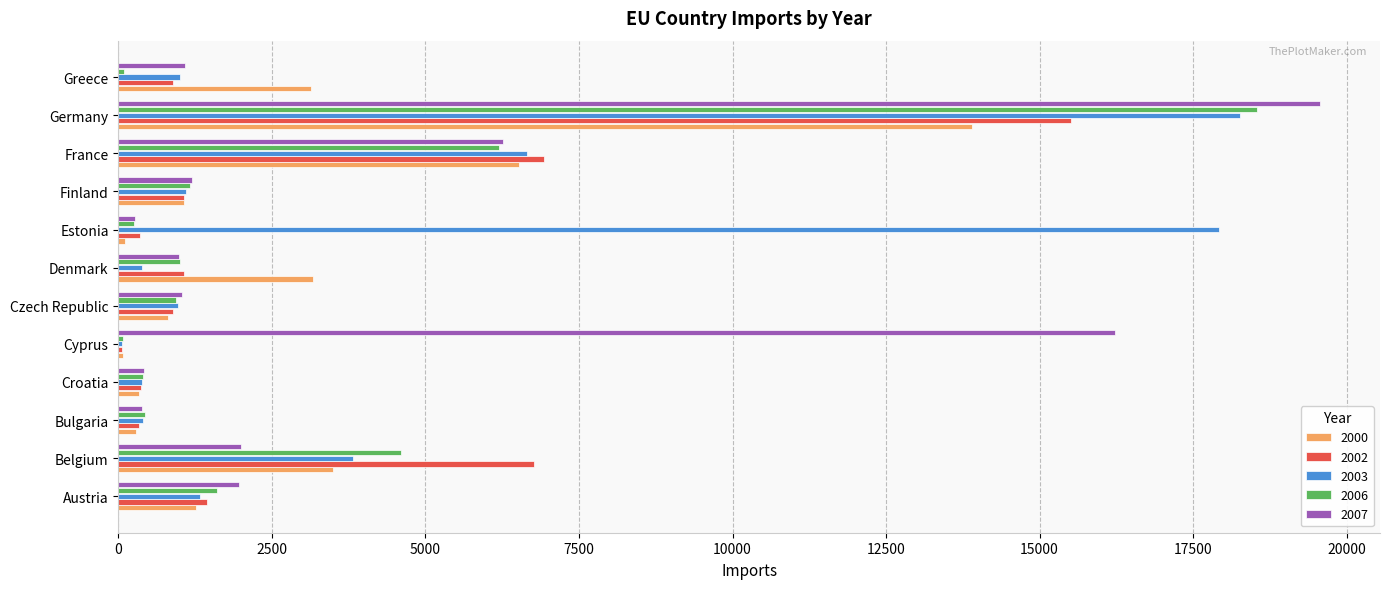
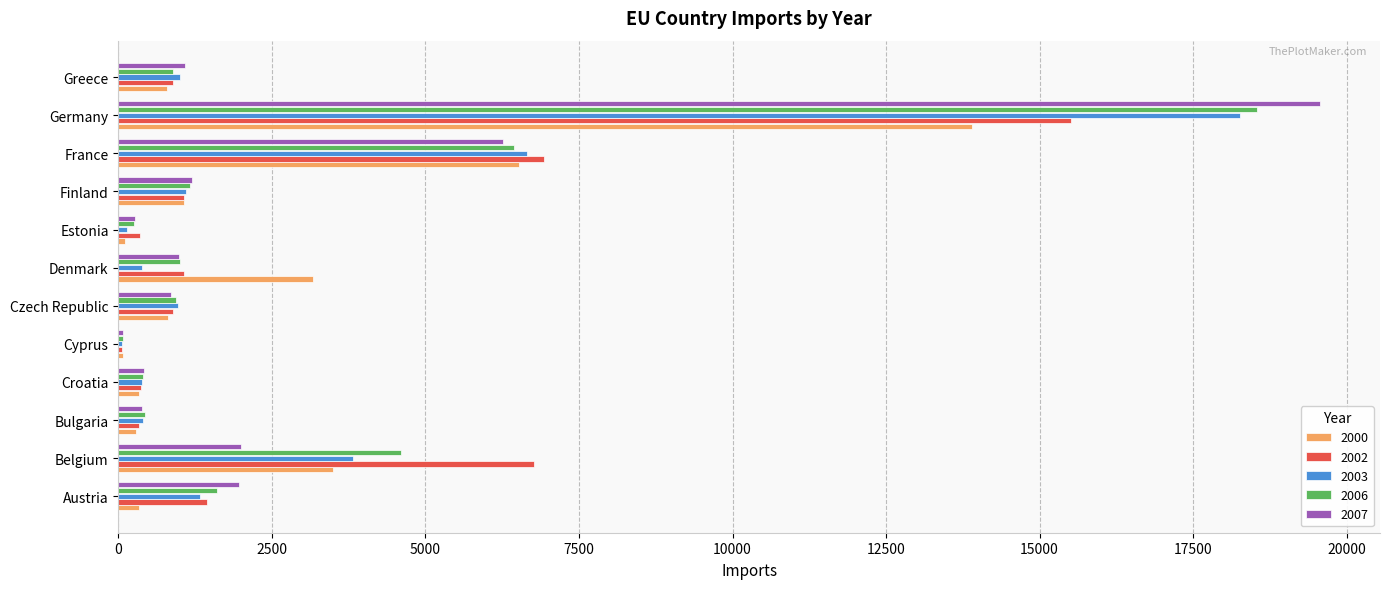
2006, Greece: 100 -> 900
2000, Greece: 3100 -> 800
2006, France: 6200 -> 6400
2003, Estonia: 17900 -> 100
2007, Czech Republic: 1000 -> 900
2007, Cyprus: 16200 -> 100
2000, Austria: 1300 -> 300
